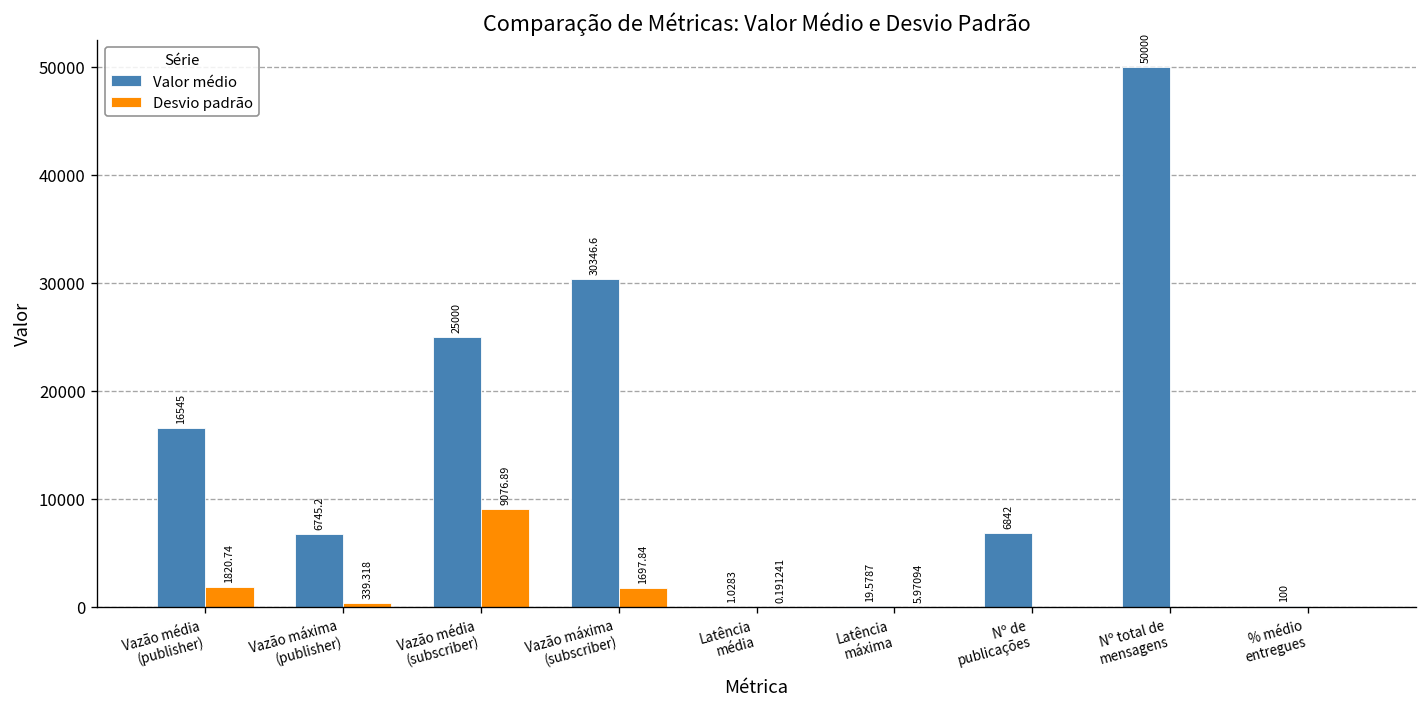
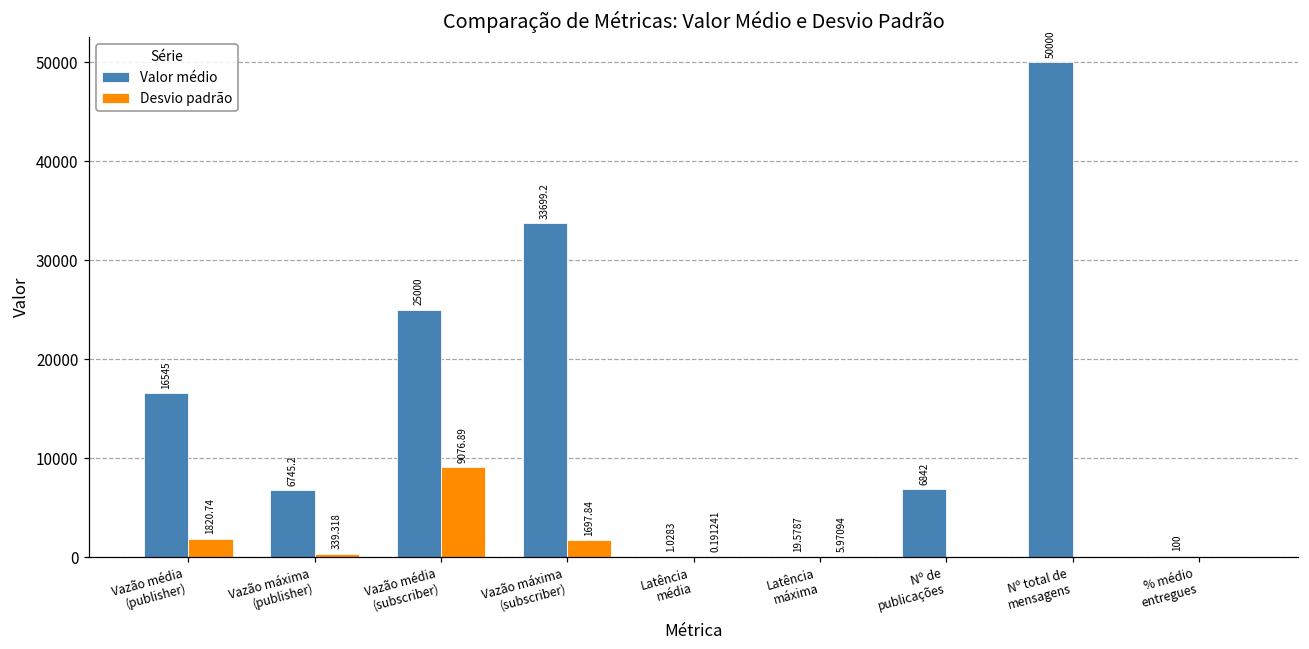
Valor médio, Vazão máxima (subscriber): 30346.6 -> 33699.2
